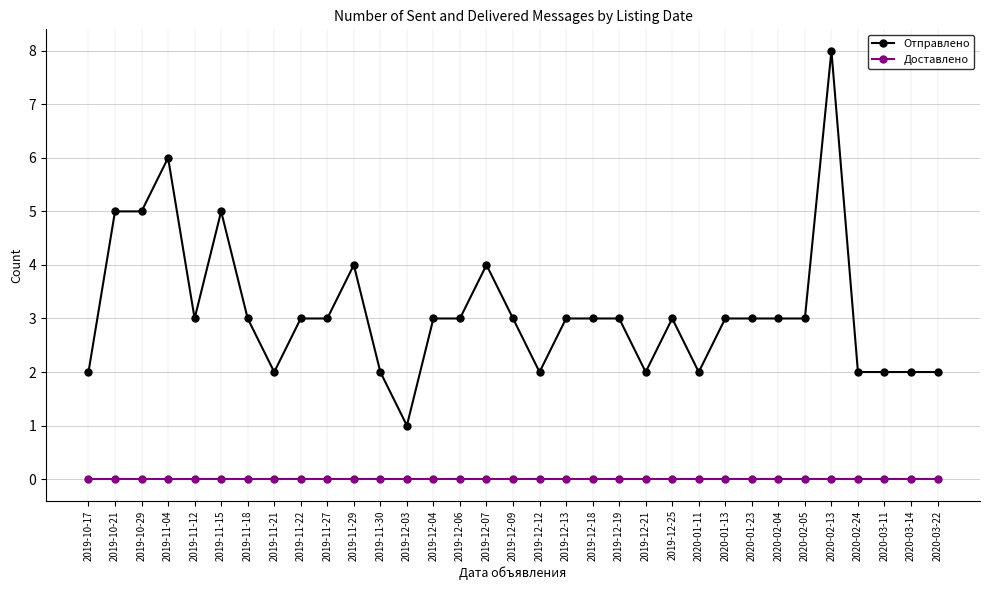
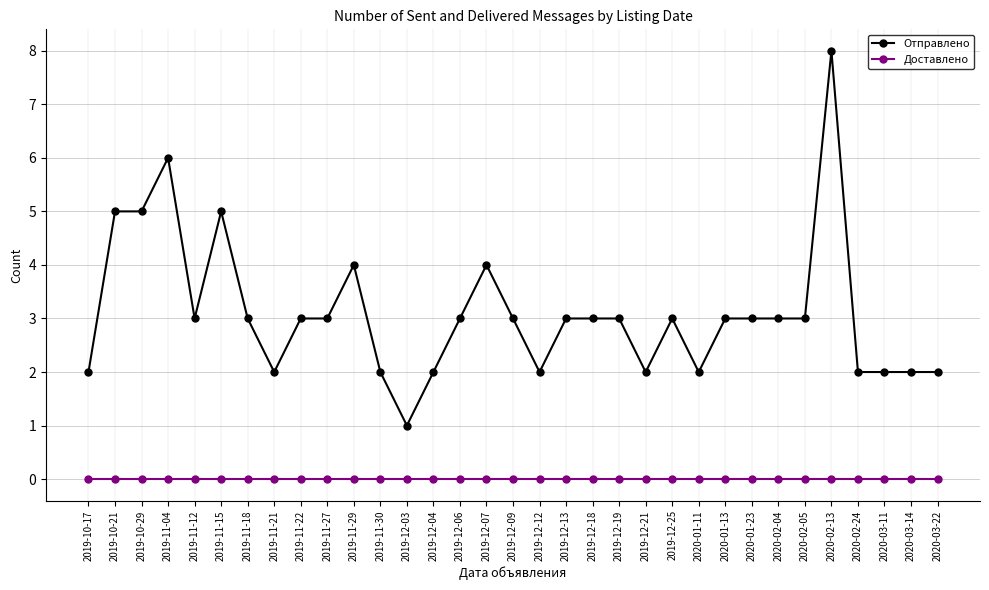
Отправлено, 2019-12-04: 3 -> 2
